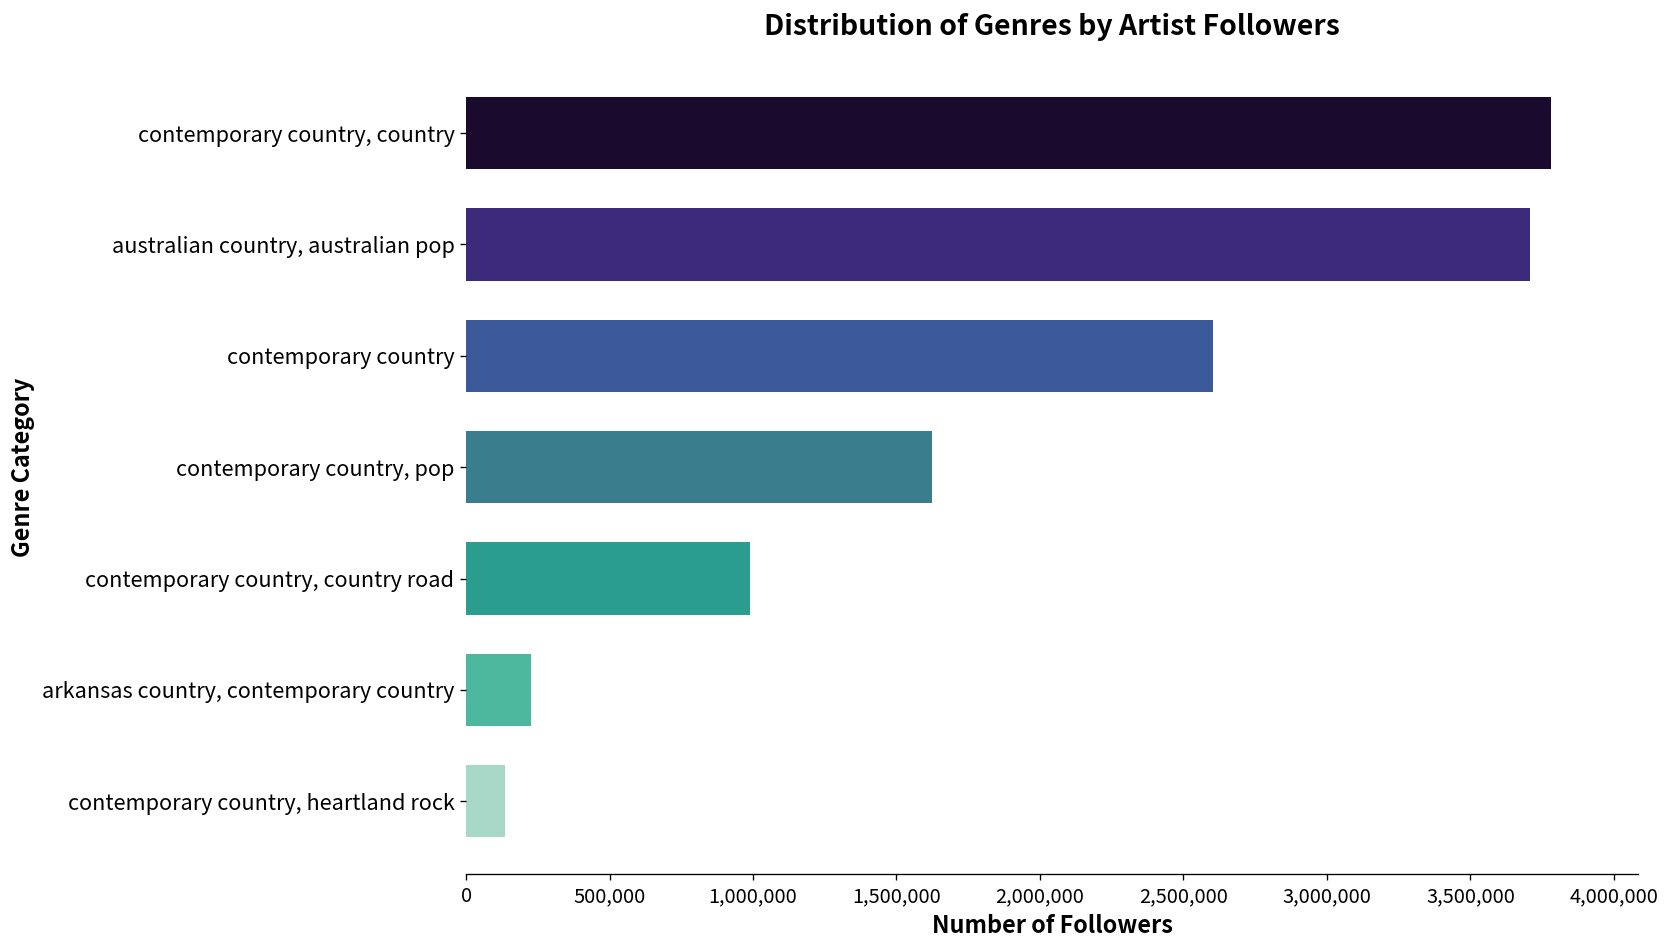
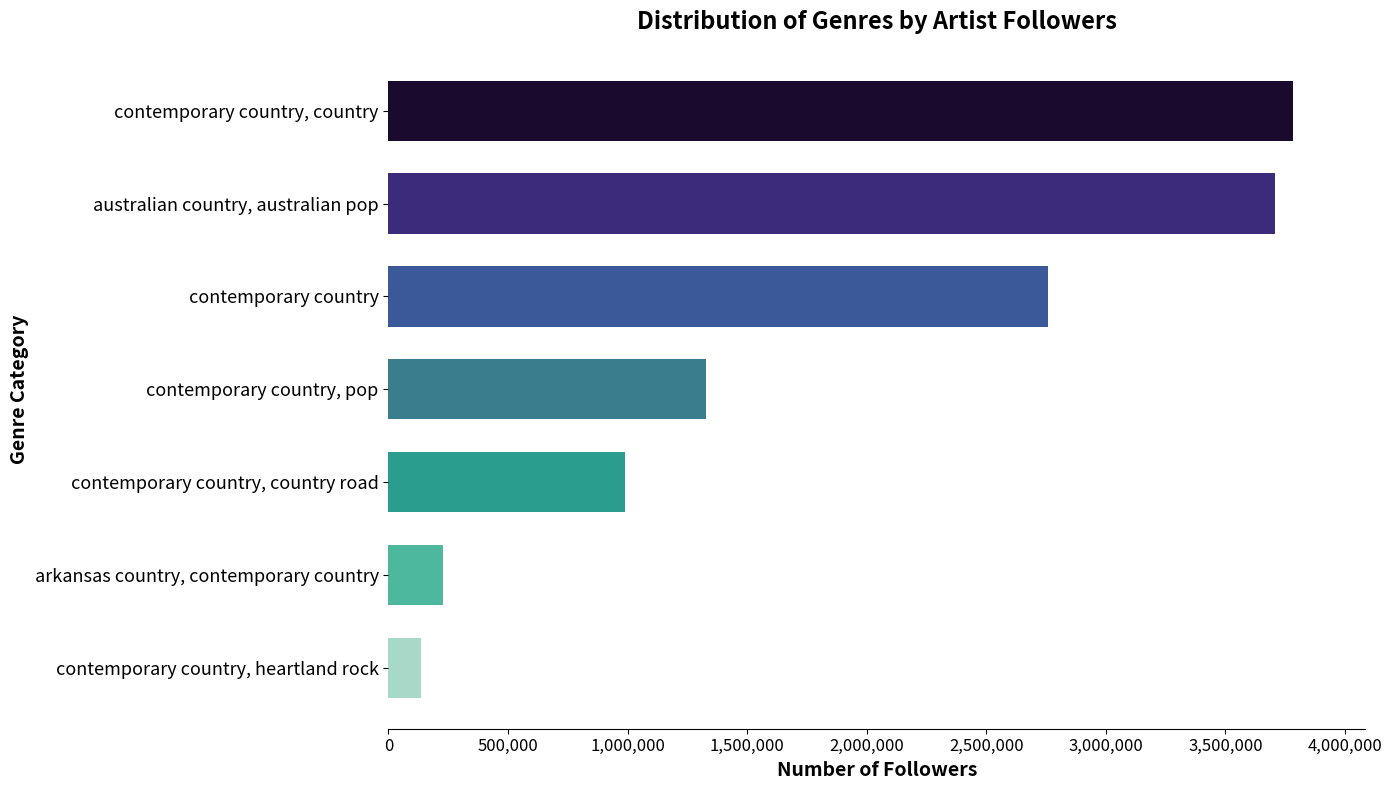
contemporary country: 2,600,000 -> 2,760,000
contemporary country, pop: 1,630,000 -> 1,330,000
